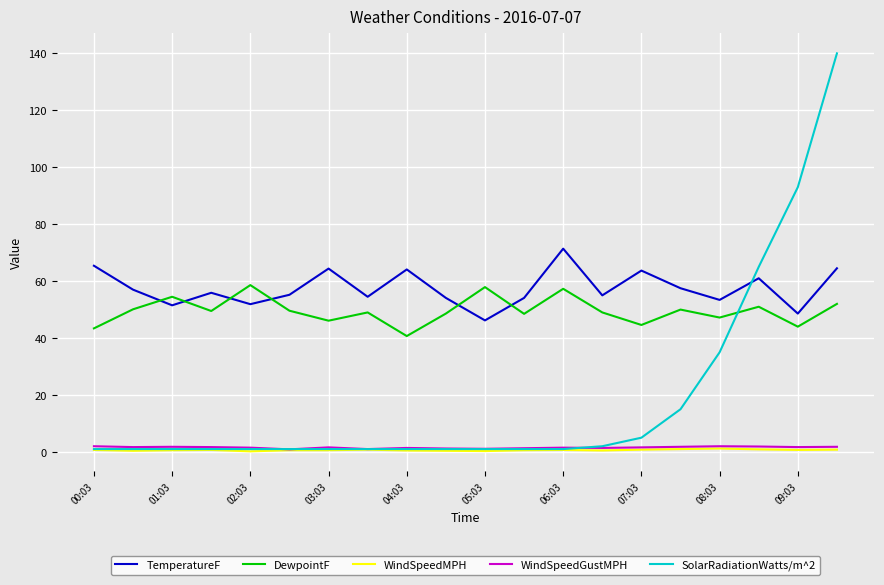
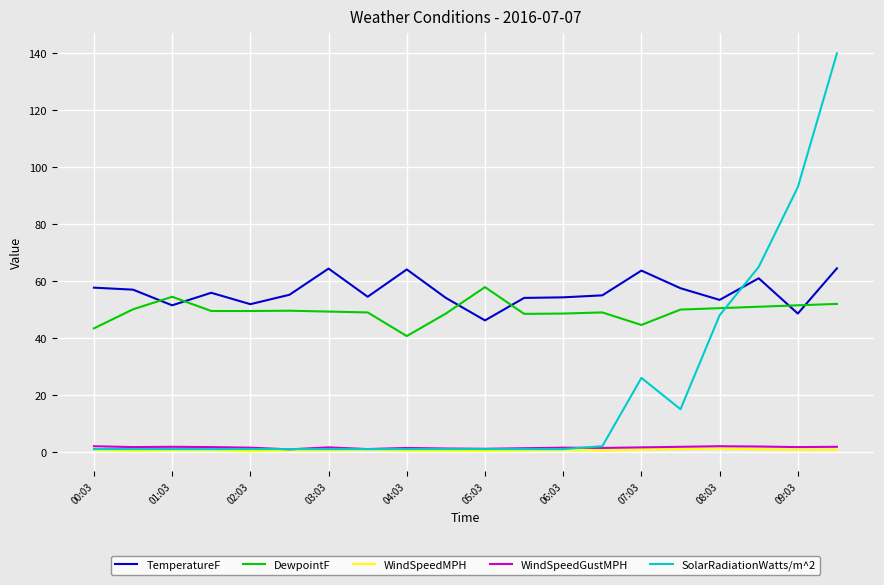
TemperatureF, 00:03: 65 -> 58
DewpointF, 02:03: 59 -> 50
DewpointF, 03:03: 46 -> 49
TemperatureF, 06:03: 71 -> 54
DewpointF, 06:03: 57 -> 49
SolarRadiationWatts/m^2, 07:03: 5 -> 26
DewpointF, 08:03: 47 -> 51
SolarRadiationWatts/m^2, 08:03: 35 -> 48
DewpointF, 09:03: 44 -> 52
